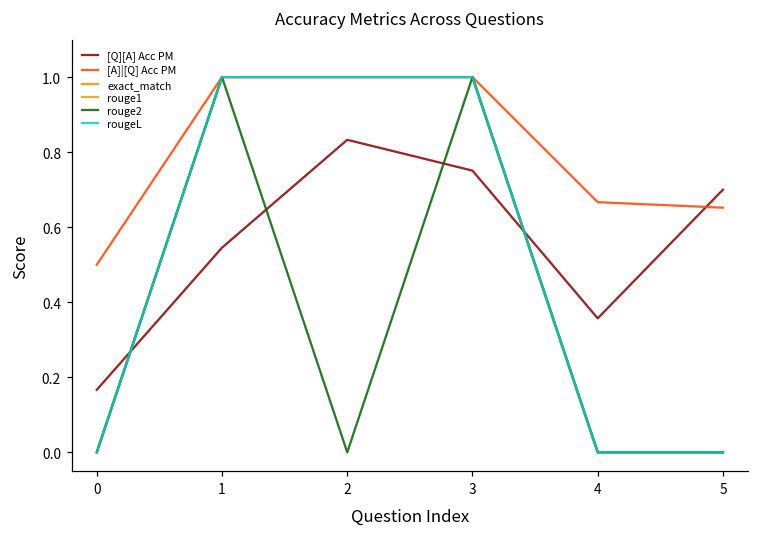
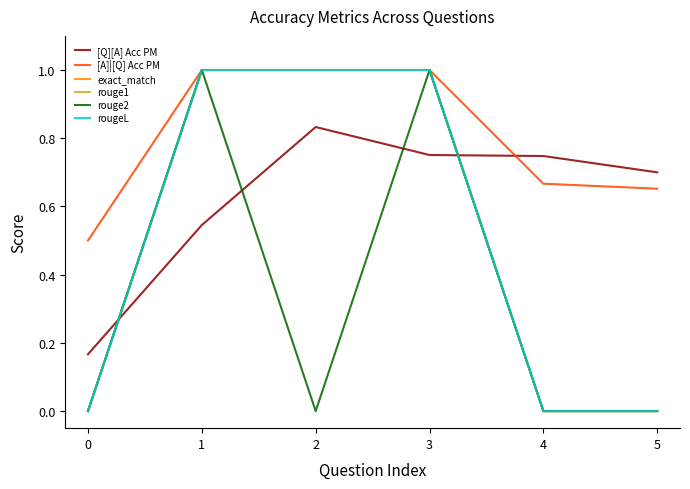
[Q][A] Acc PM, 4: 0.36 -> 0.75
